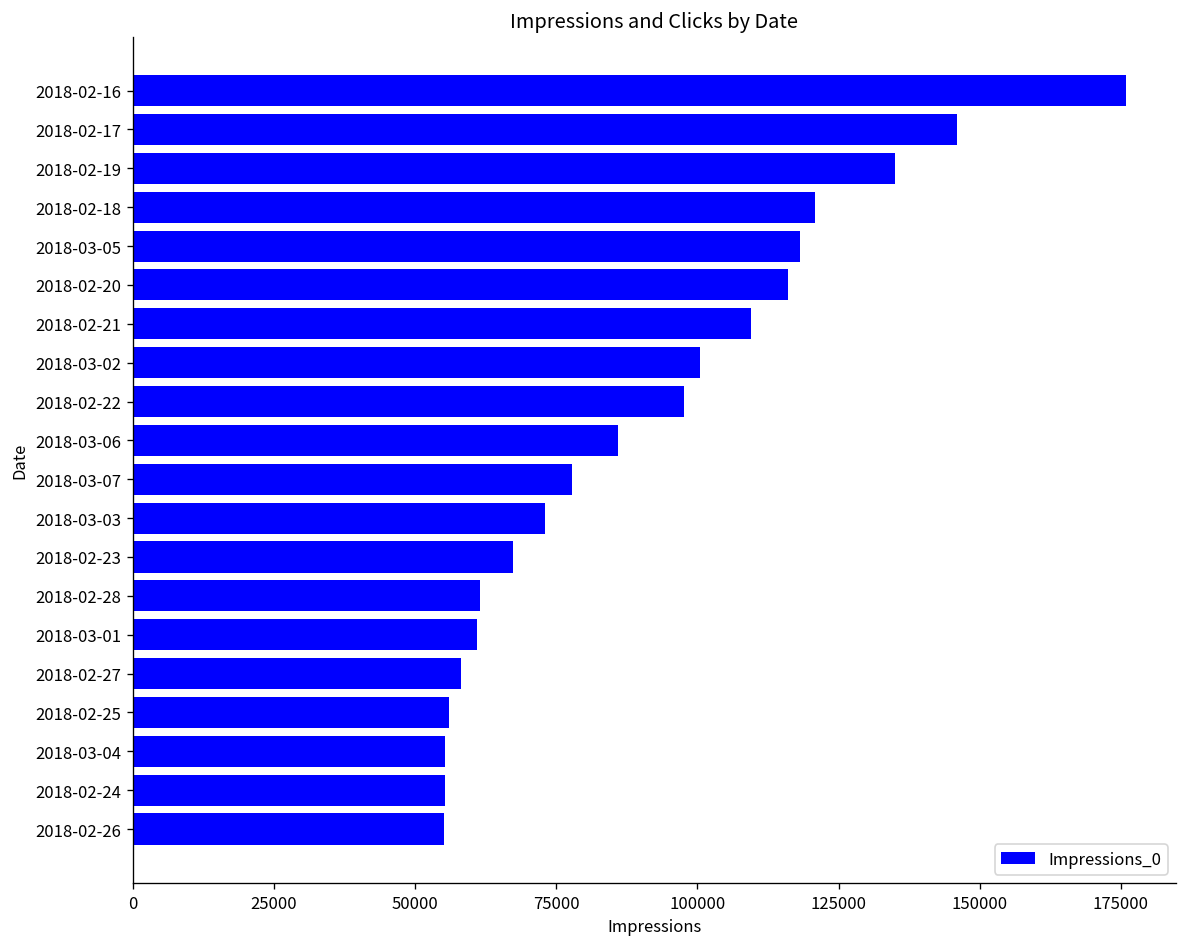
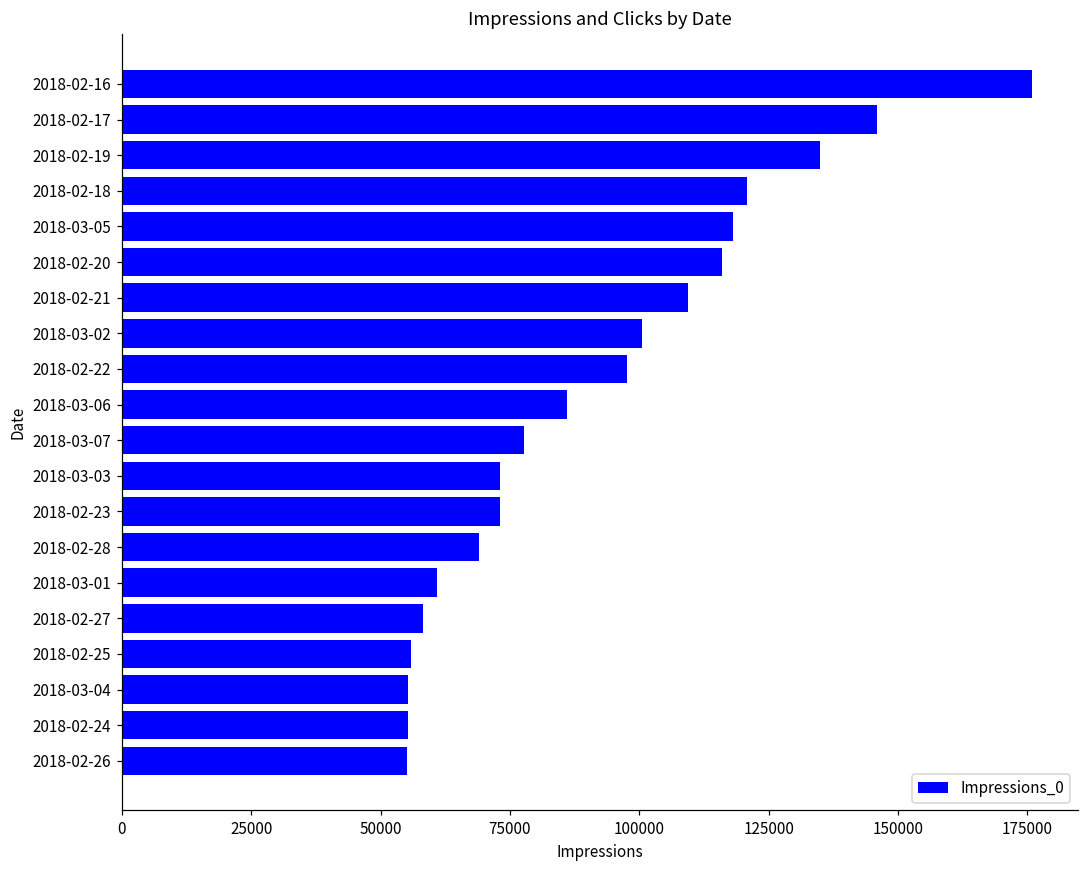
2018-02-23: 67000 -> 73000
2018-02-28: 61000 -> 69000
